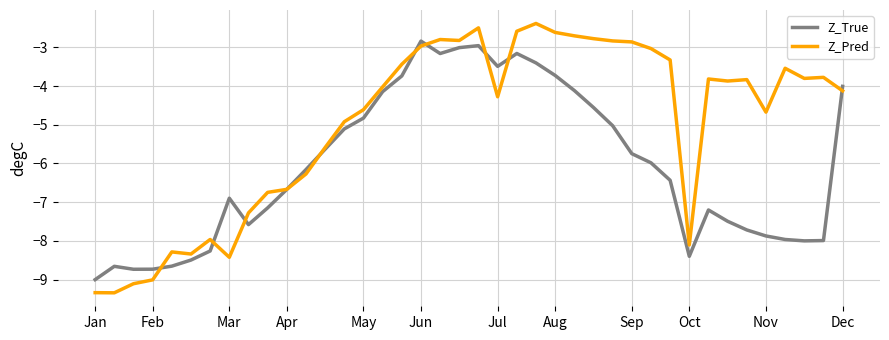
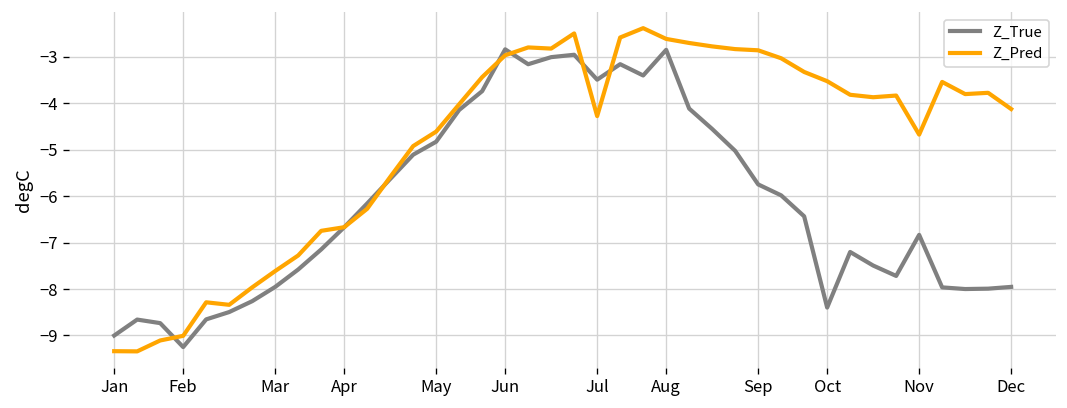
Z_True, Feb: -8.7 -> -9.3
Z_True, Mar: -6.9 -> -8.0
Z_Pred, Mar: -8.4 -> -7.6
Z_True, Aug: -3.7 -> -2.8
Z_Pred, Oct: -8.1 -> -3.5
Z_True, Nov: -7.9 -> -6.8
Z_True, Dec: -4.0 -> -8.0
